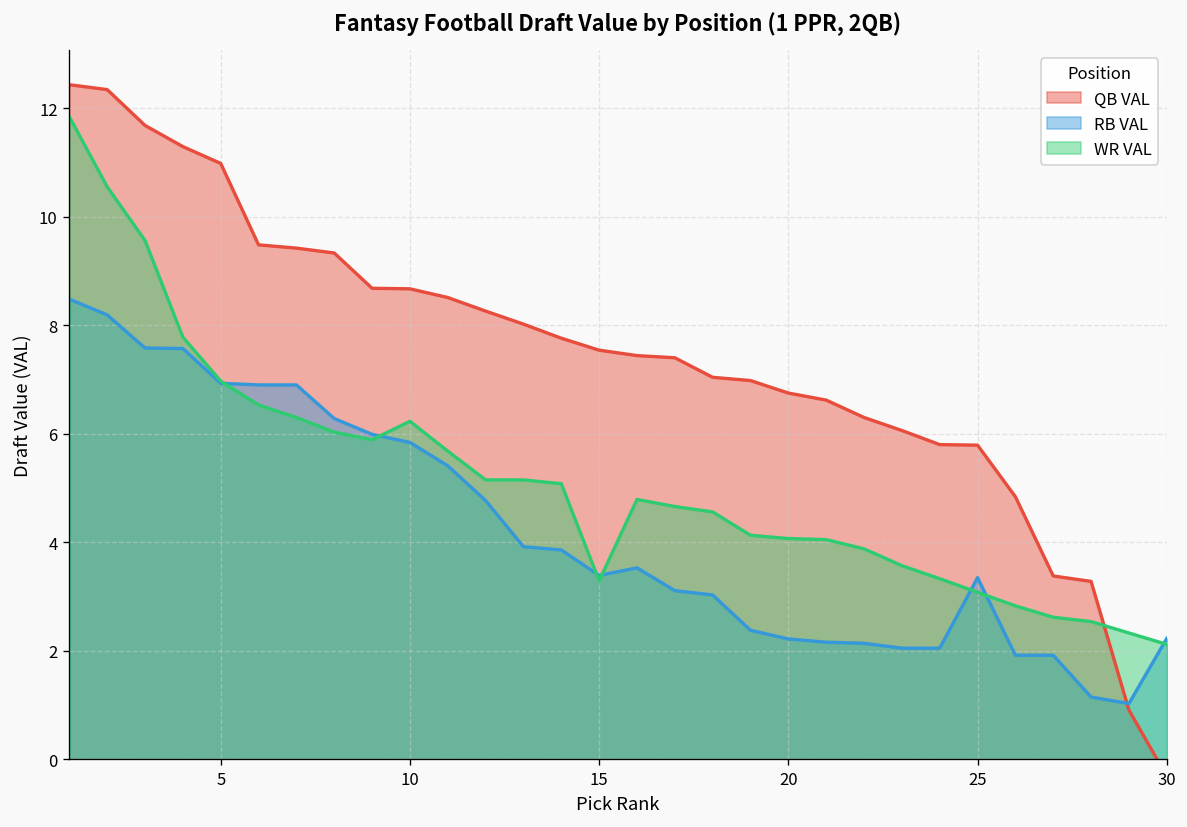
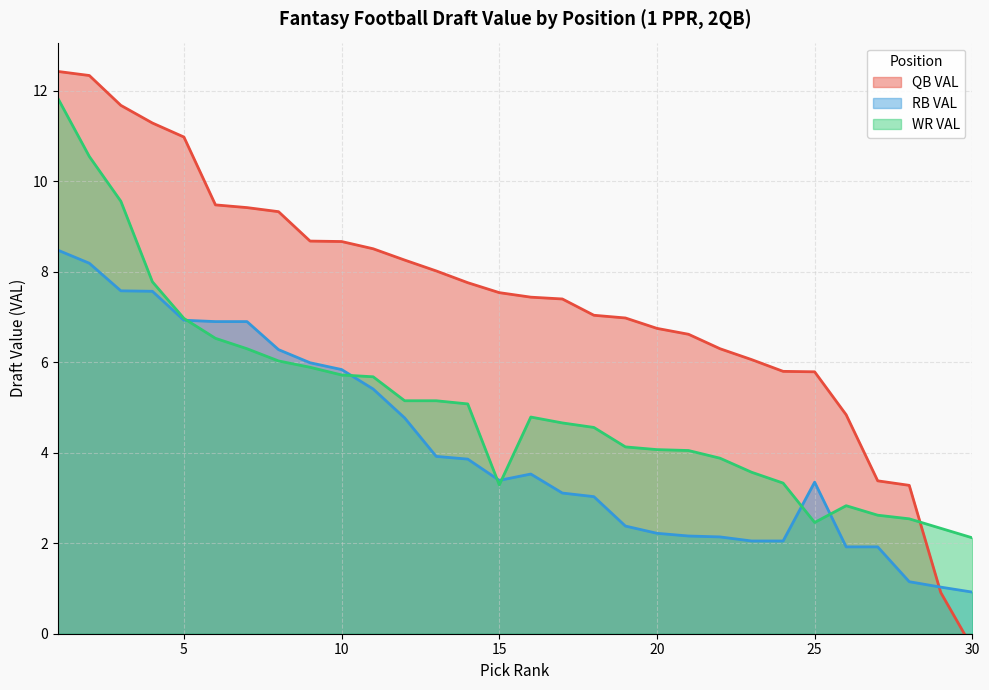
WR VAL, 10: 6.2 -> 5.7
WR VAL, 25: 3.1 -> 2.5
RB VAL, 30: 2.2 -> 0.9
